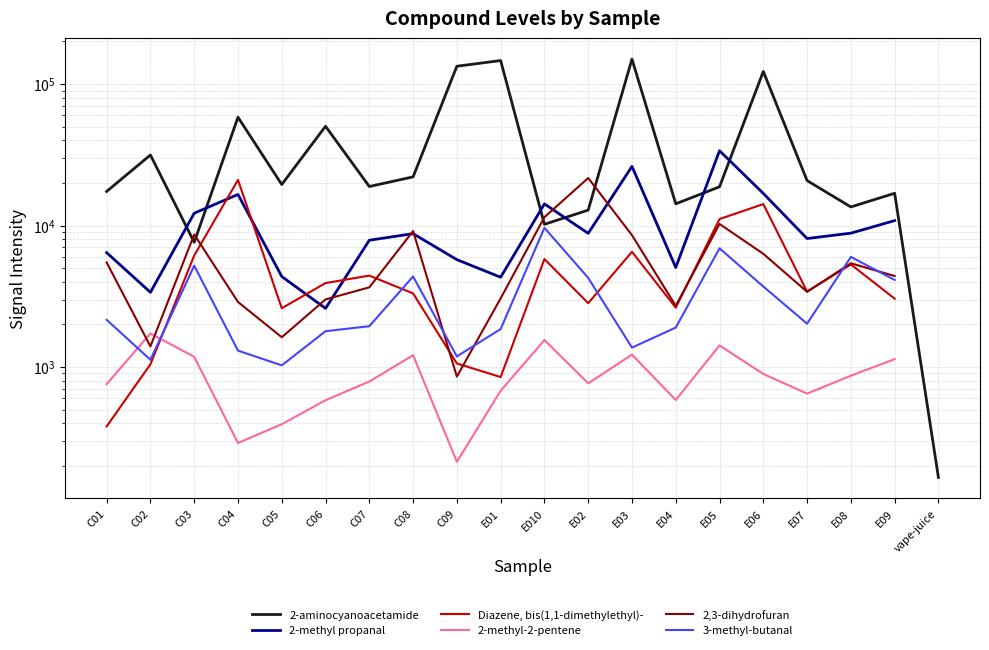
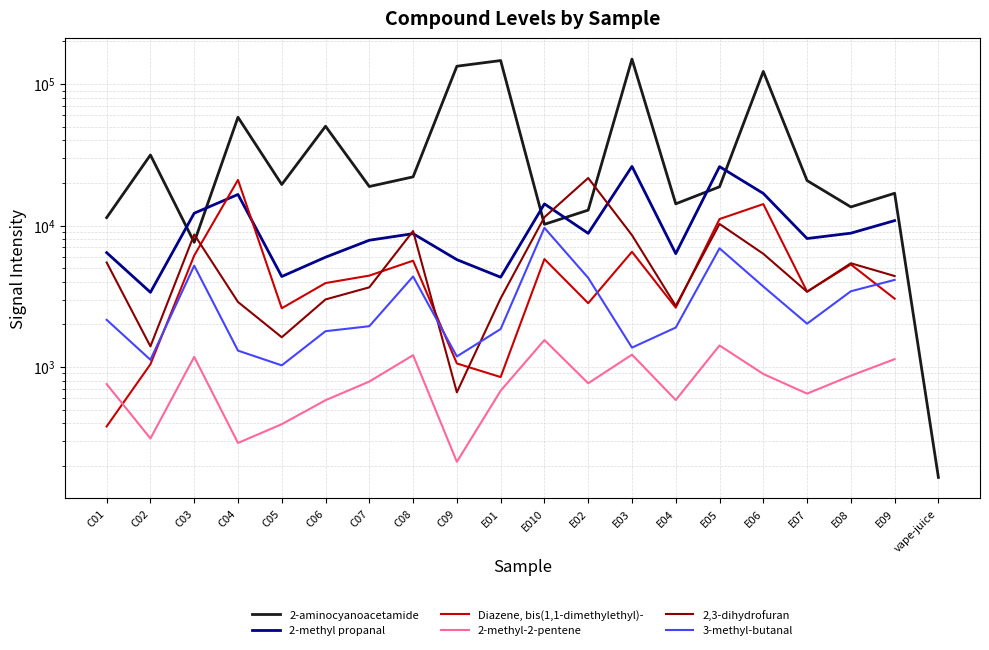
2-aminocyanoacetamide, C01: 17000 -> 11000
2-methyl-2-pentene, C02: 1700 -> 310
2-methyl propanal, C06: 2600 -> 6000
Diazene, bis(1,1-dimethylethyl)-, C08: 3300 -> 5600
2,3-dihydrofuran, C09: 900 -> 700
2-methyl propanal, E04: 5100 -> 6000
2-methyl propanal, E05: 34000 -> 26000
3-methyl-butanal, E08: 6000 -> 3400
